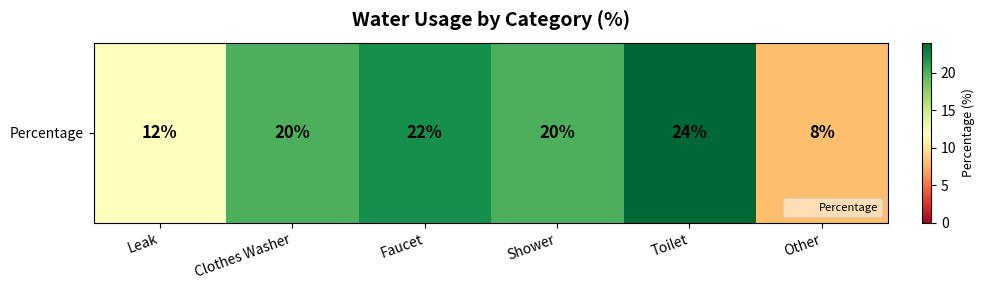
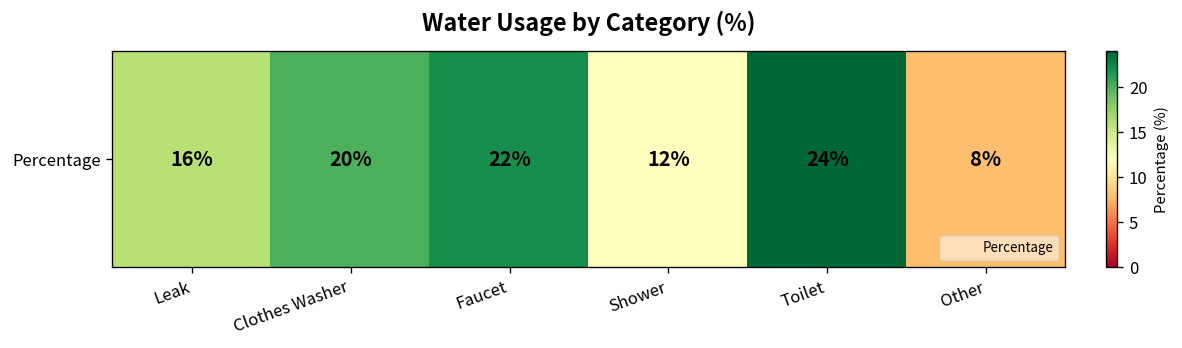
Percentage, Leak: 12% -> 16%
Percentage, Shower: 20% -> 12%
